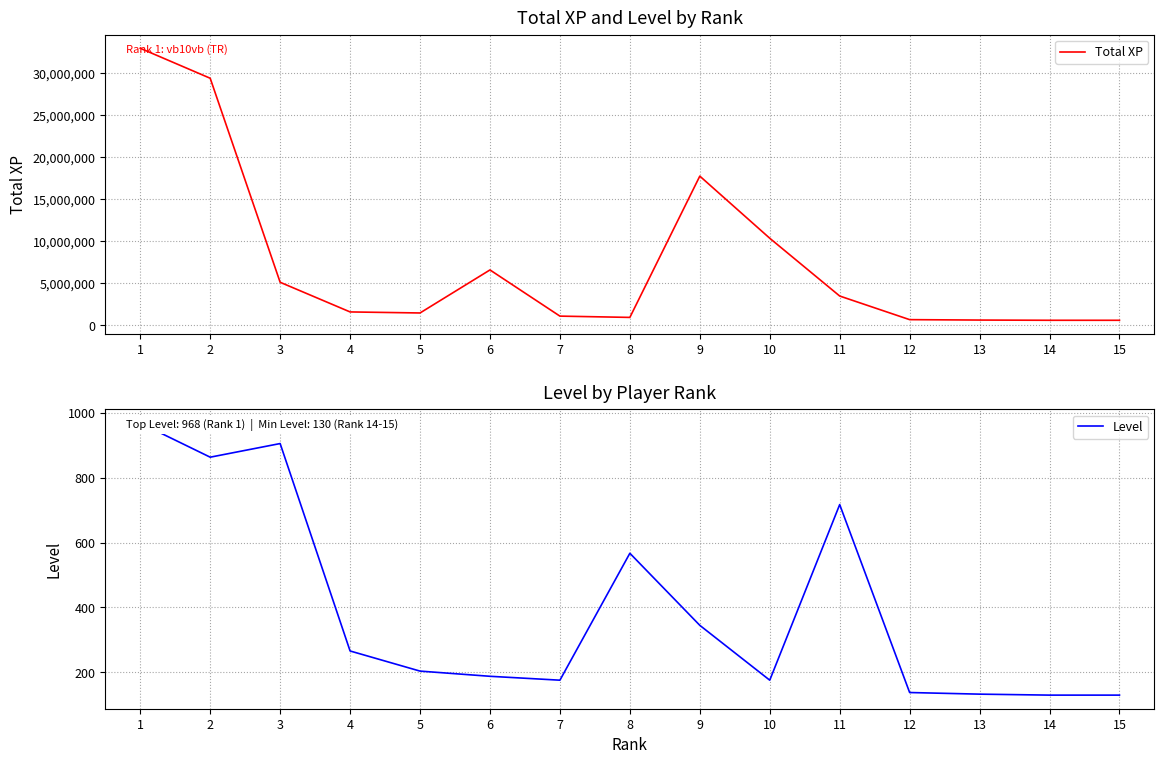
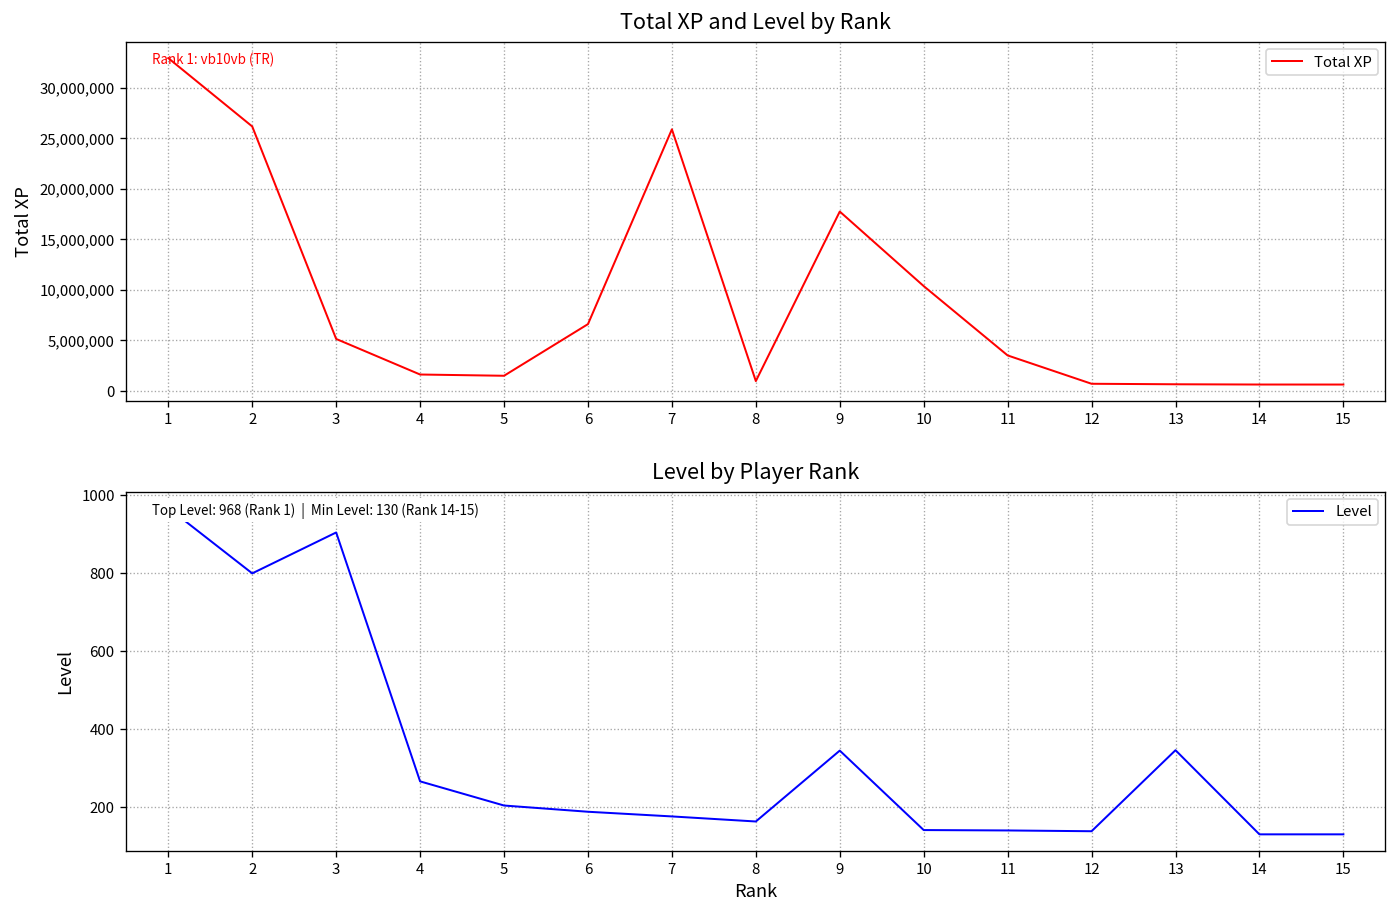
Total XP and Level by Rank, 2: 29,000,000 -> 26,000,000
Total XP and Level by Rank, 7: 1,000,000 -> 26,000,000
Level by Player Rank, 2: 860 -> 800
Level by Player Rank, 8: 570 -> 160
Level by Player Rank, 10: 180 -> 140
Level by Player Rank, 11: 720 -> 140
Level by Player Rank, 13: 130 -> 350
